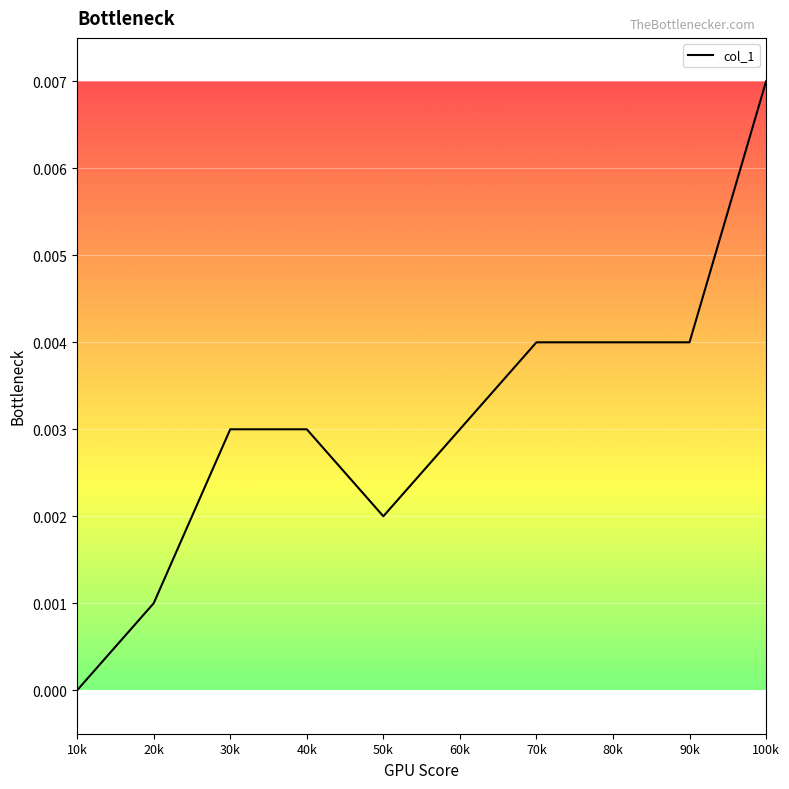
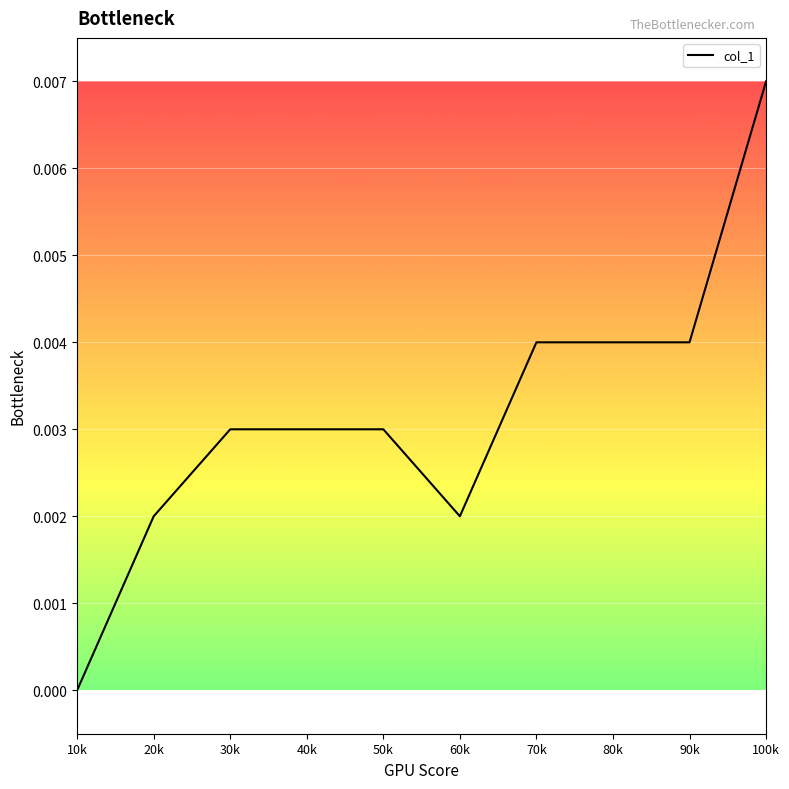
20k: 0.001 -> 0.002
50k: 0.002 -> 0.003
60k: 0.003 -> 0.002
